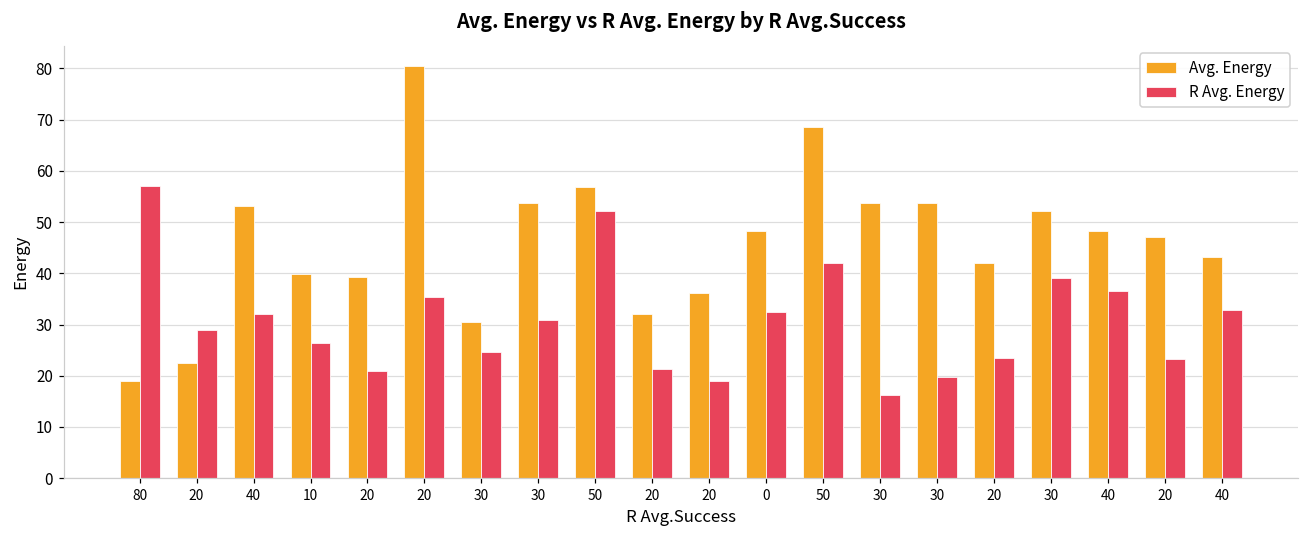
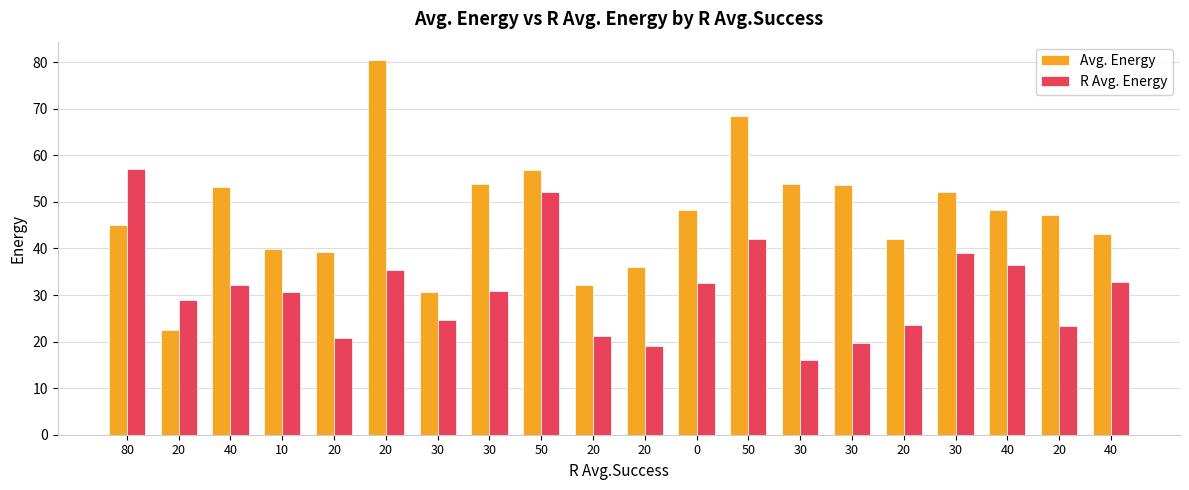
Avg. Energy, 80: 19 -> 45
R Avg. Energy, 10: 26 -> 31
